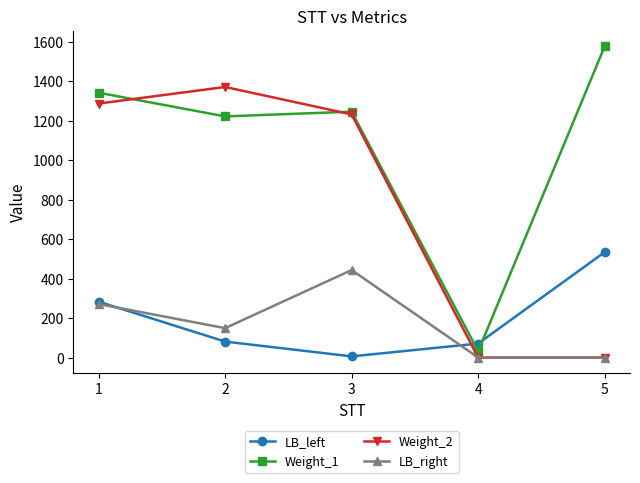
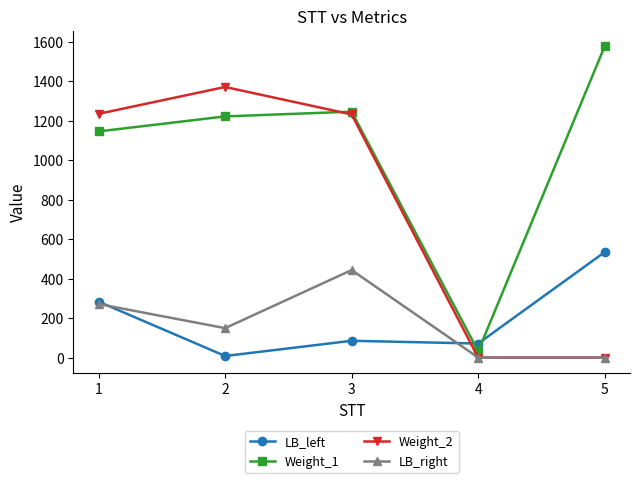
Weight_1, 1: 1340 -> 1150
Weight_2, 1: 1290 -> 1230
LB_left, 2: 80 -> 10
LB_left, 3: 10 -> 90
